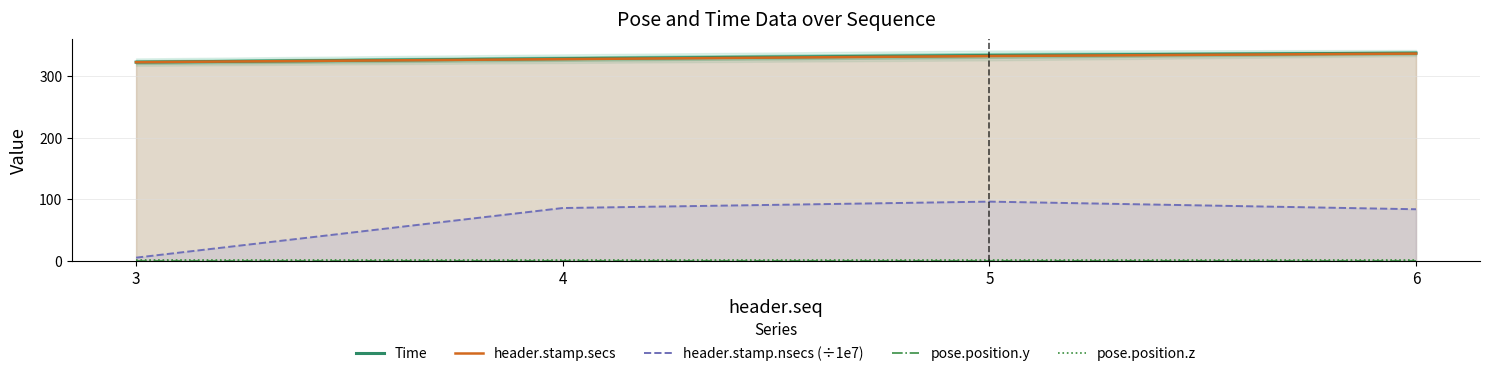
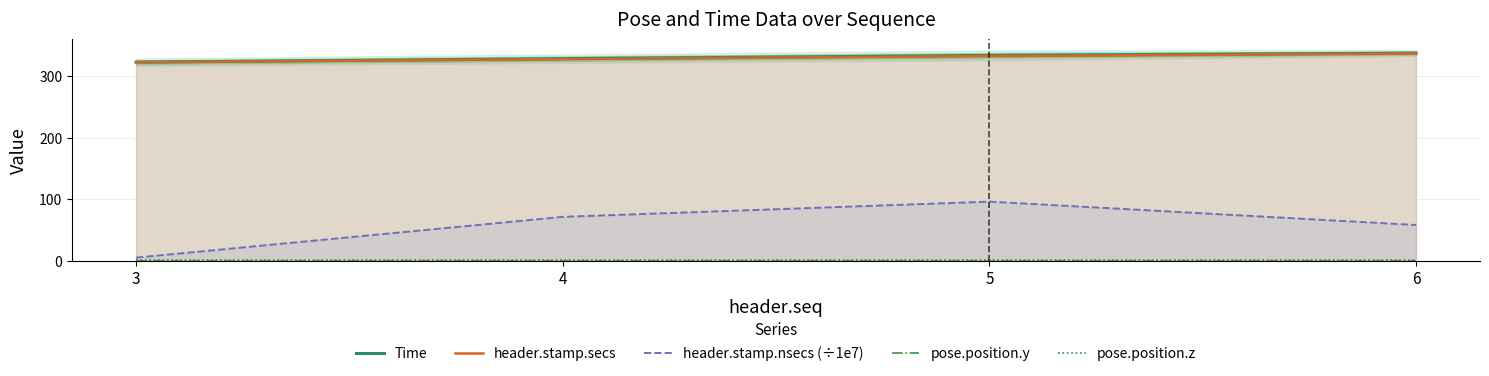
header.stamp.nsecs (÷1e7), 4: 90 -> 70
header.stamp.nsecs (÷1e7), 6: 80 -> 60
